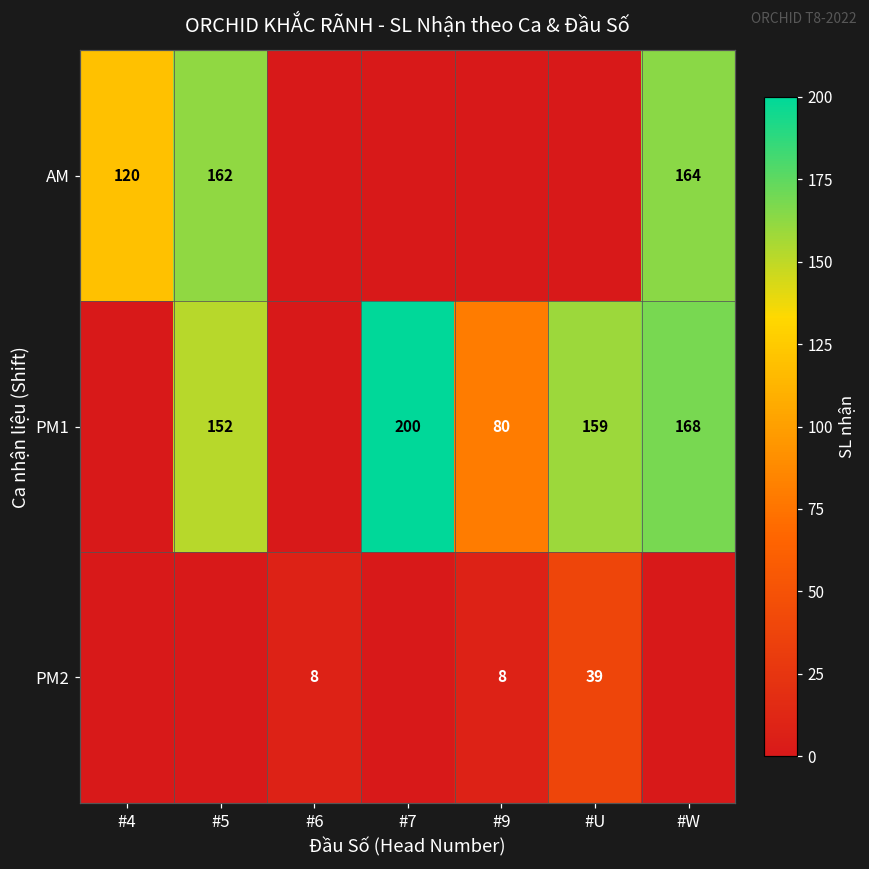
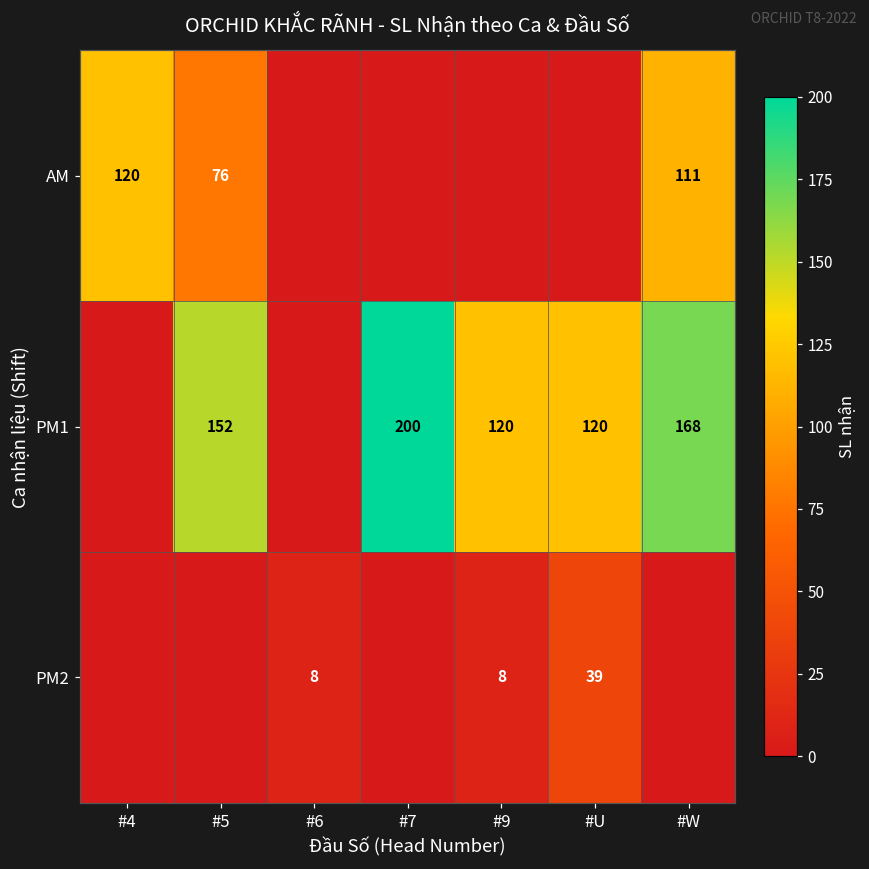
AM, #5: 162 -> 76
AM, #W: 164 -> 111
PM1, #9: 80 -> 120
PM1, #U: 159 -> 120
